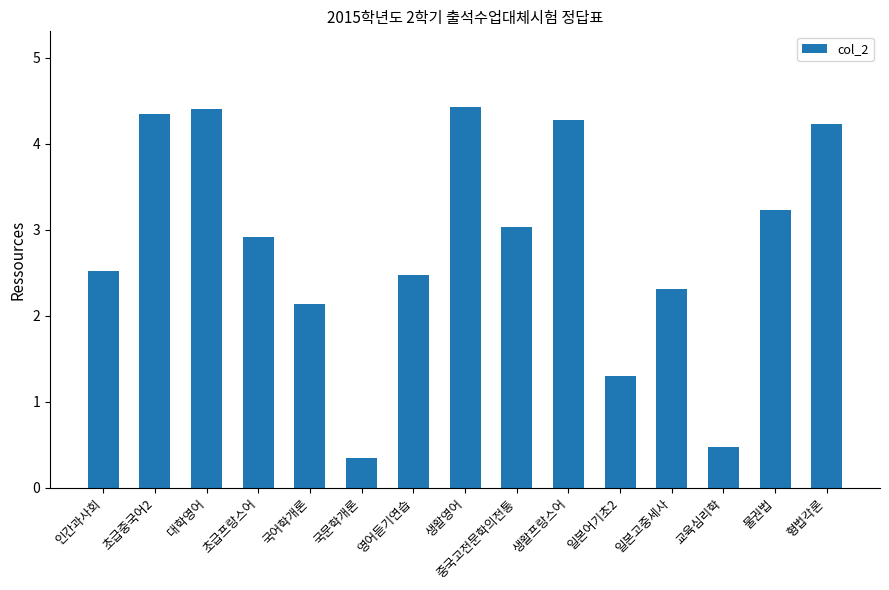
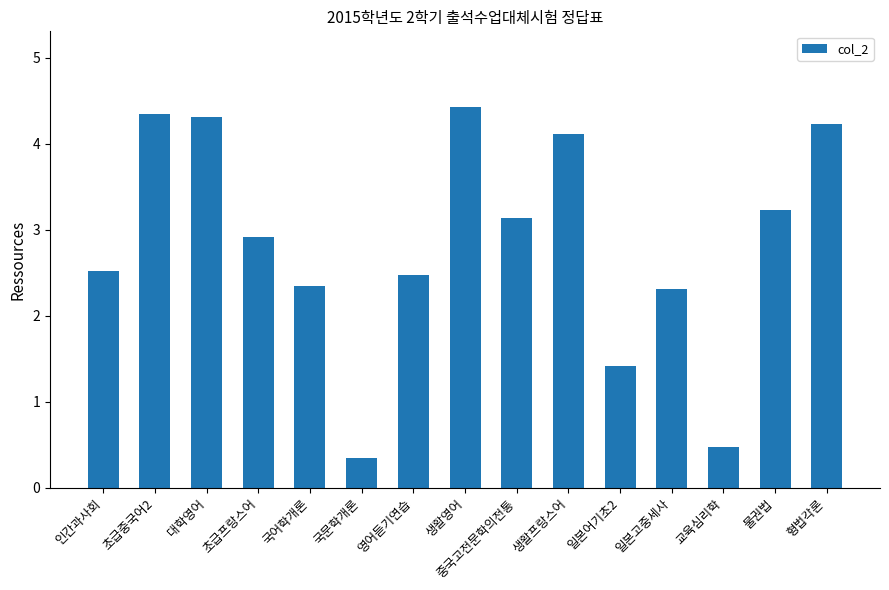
대학영어: 4.4 -> 4.3
국어학개론: 2.1 -> 2.3
중국고전문학의전통: 3.0 -> 3.1
생활프랑스어: 4.3 -> 4.1
일본어기초2: 1.3 -> 1.4
